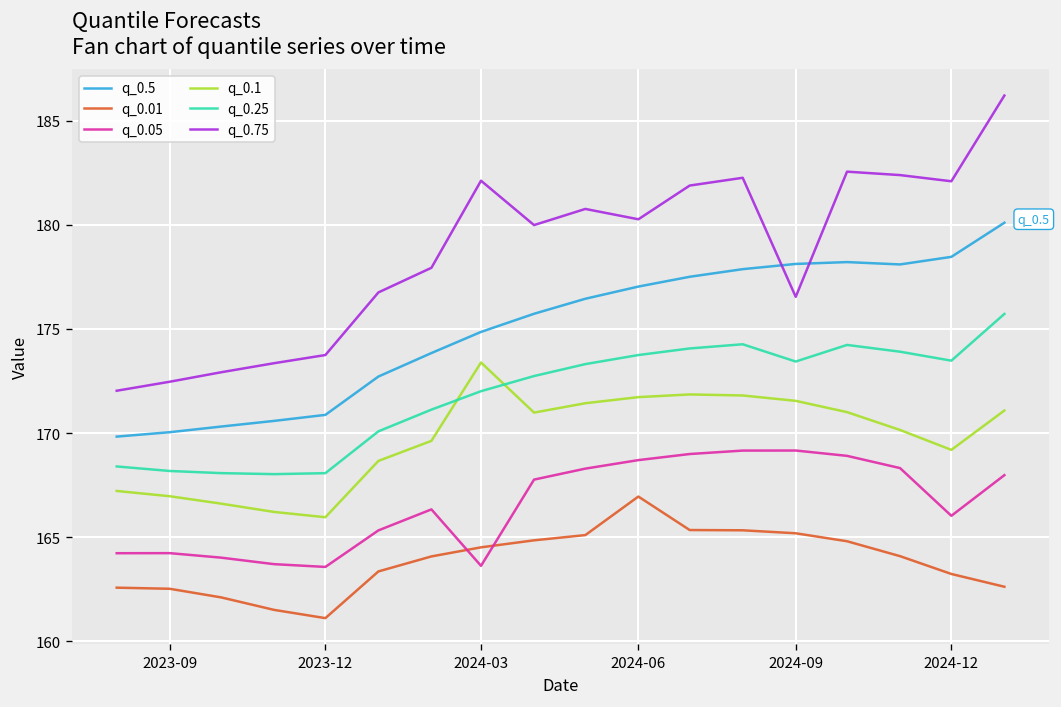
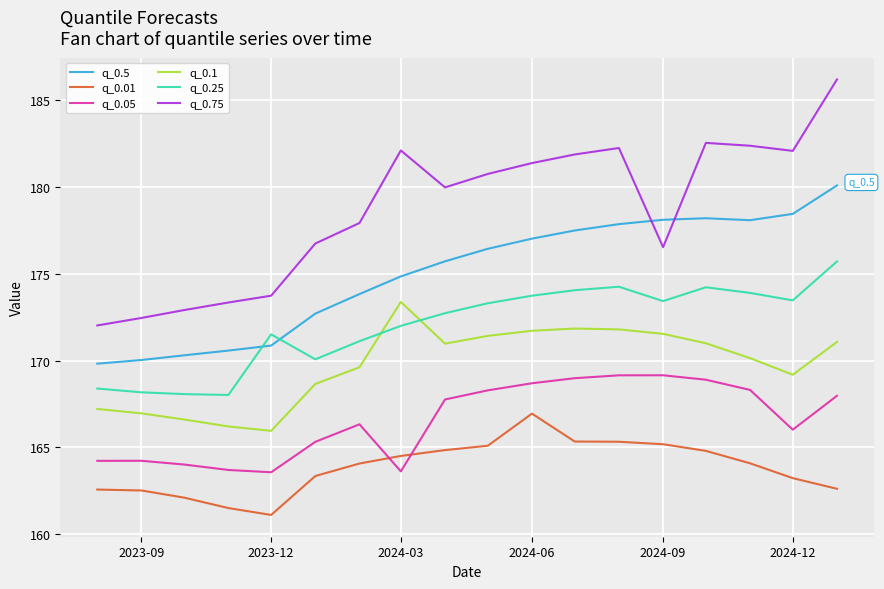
q_0.25, 2023-12: 168.1 -> 171.5
q_0.75, 2024-06: 180.3 -> 181.4
